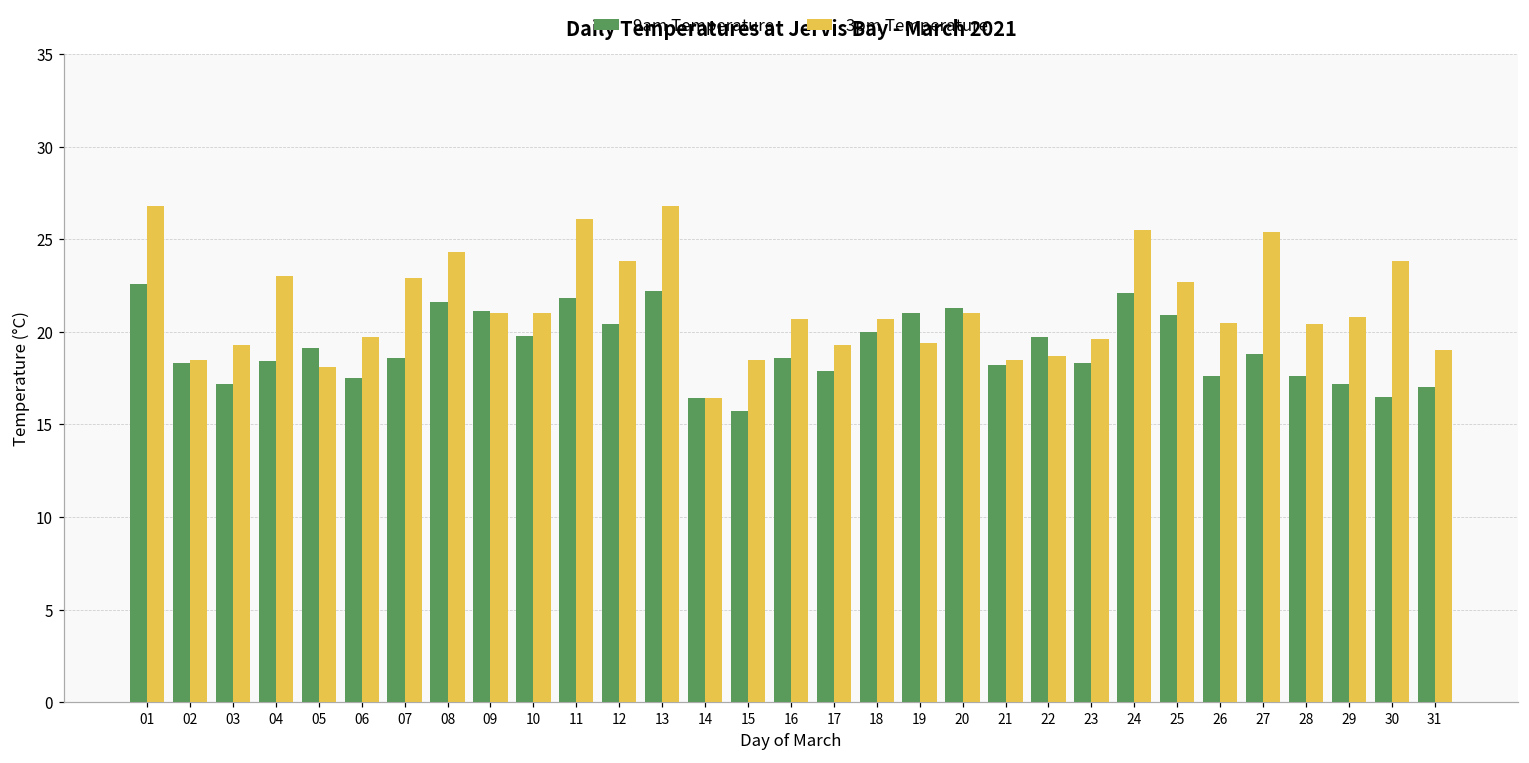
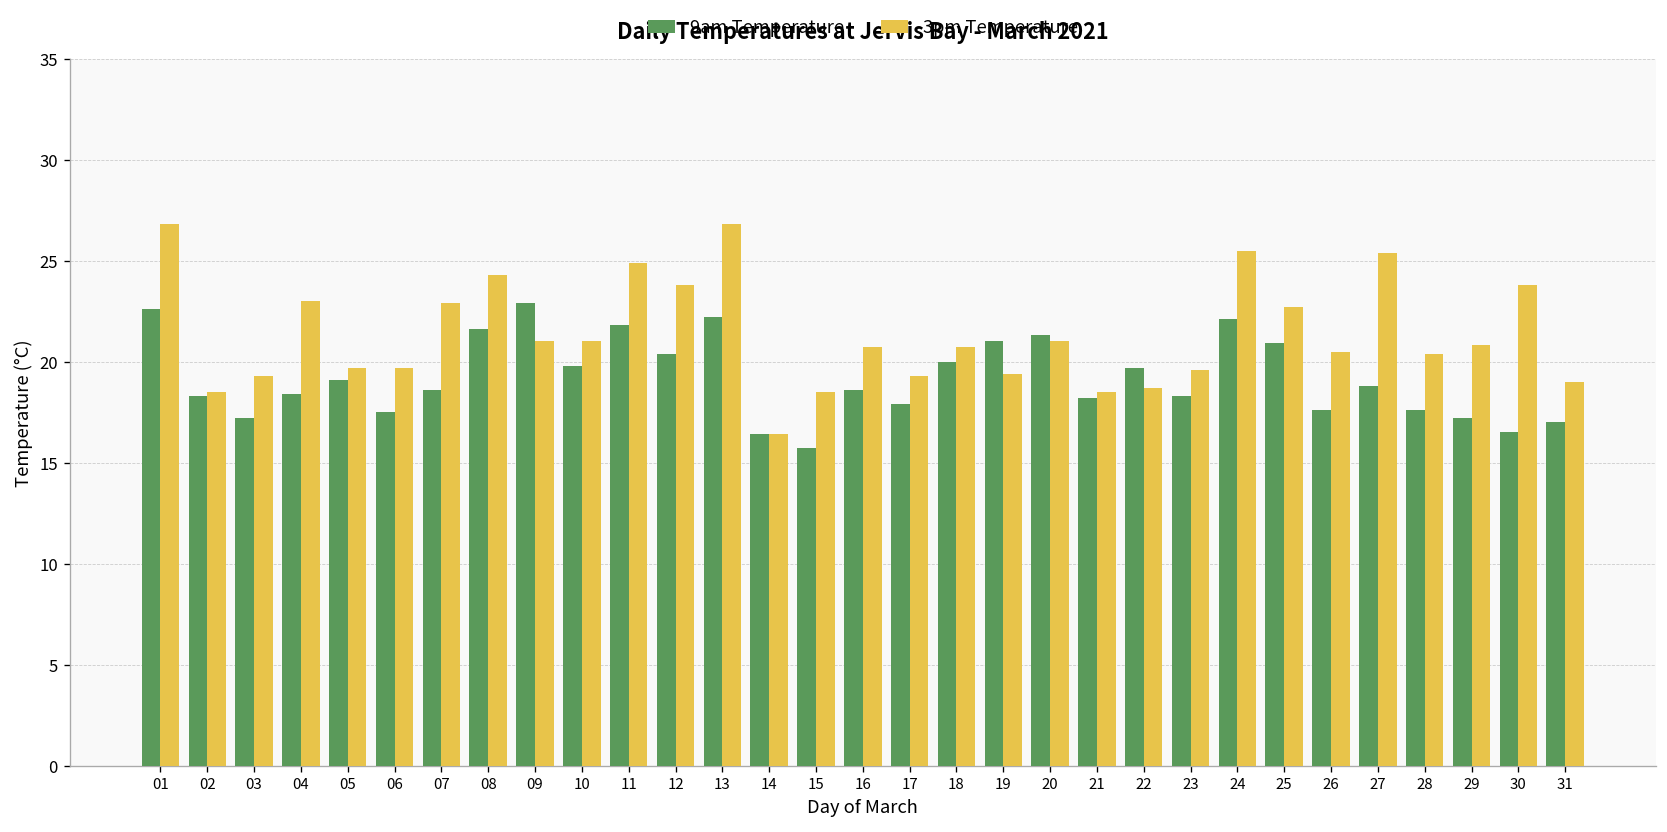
3pm Temperature, 05: 18.1 -> 19.7
9am Temperature, 09: 21.1 -> 22.9
3pm Temperature, 11: 26.1 -> 24.9
